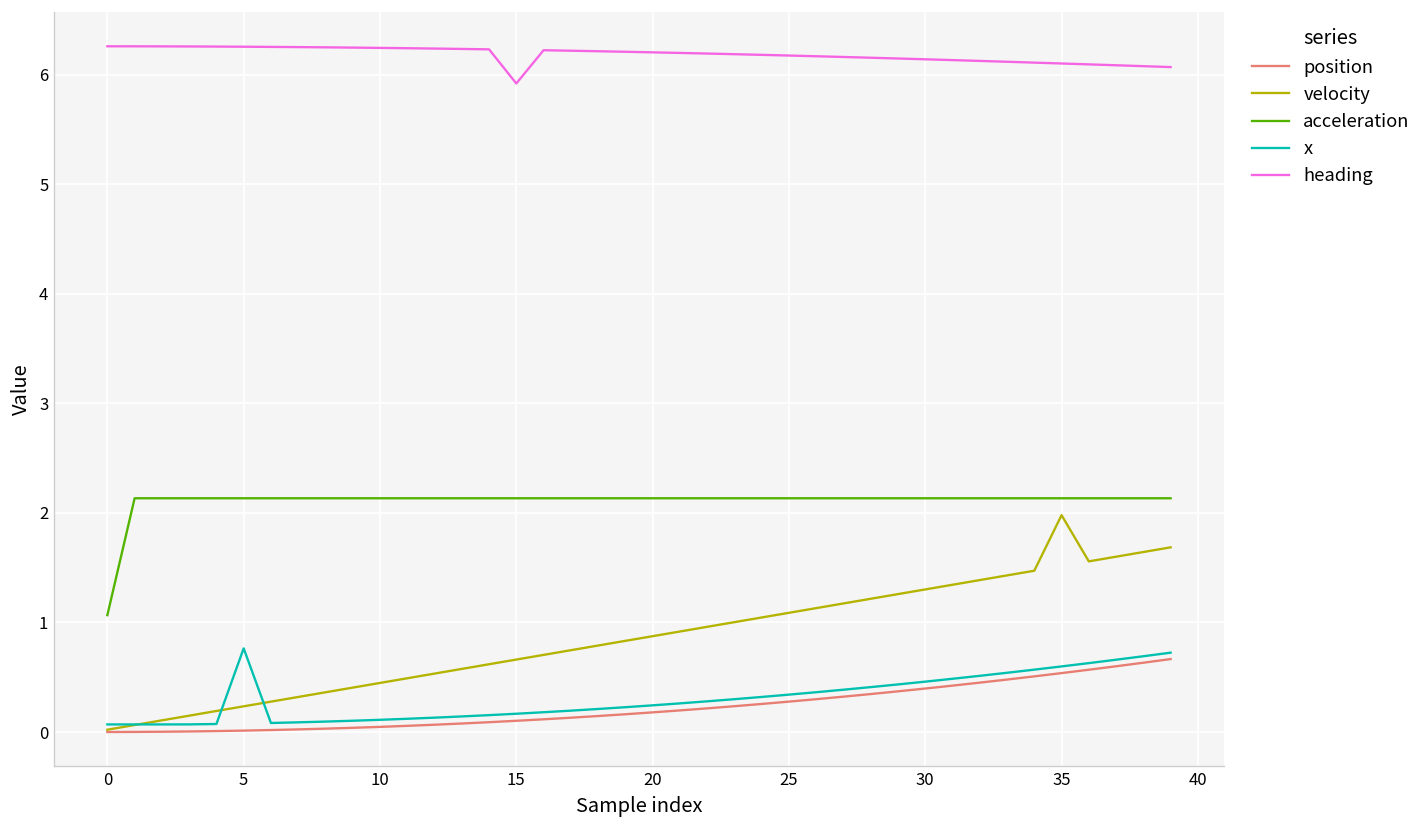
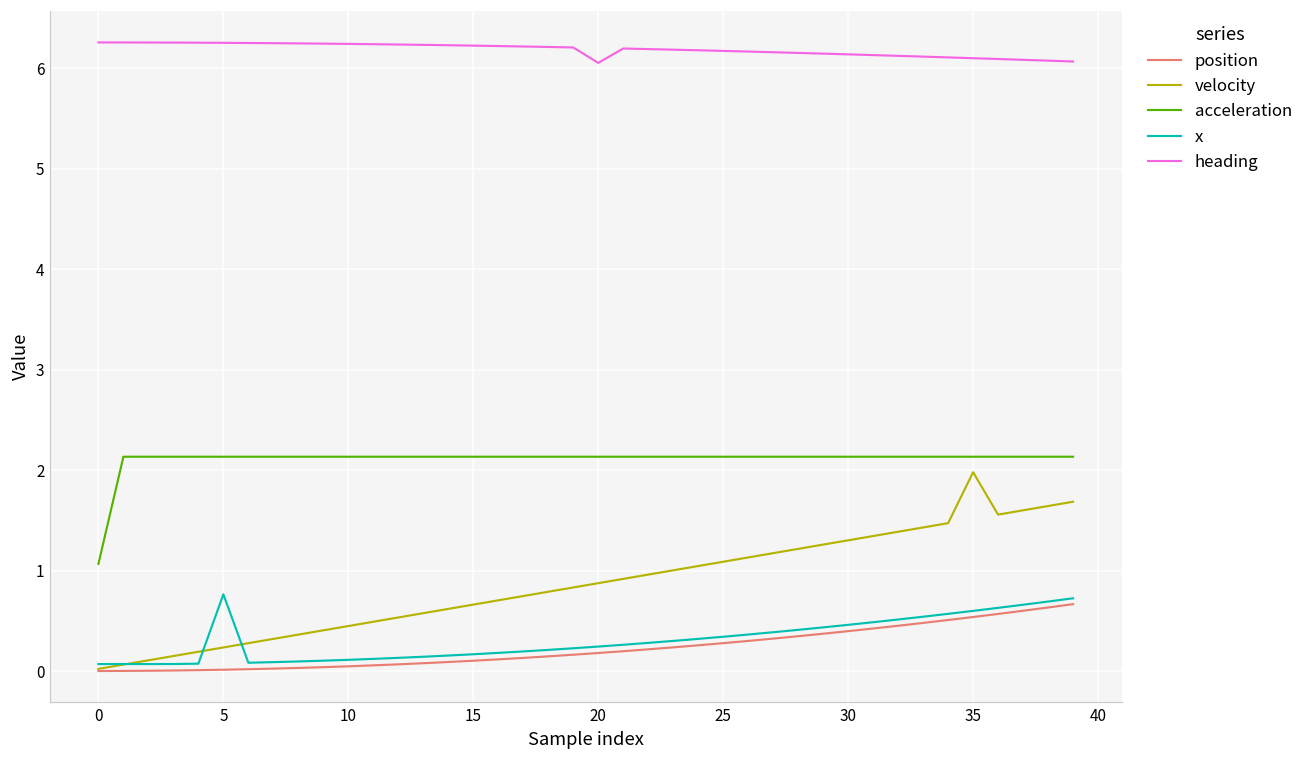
heading, 15: 5.9 -> 6.2
heading, 20: 6.2 -> 6.1
